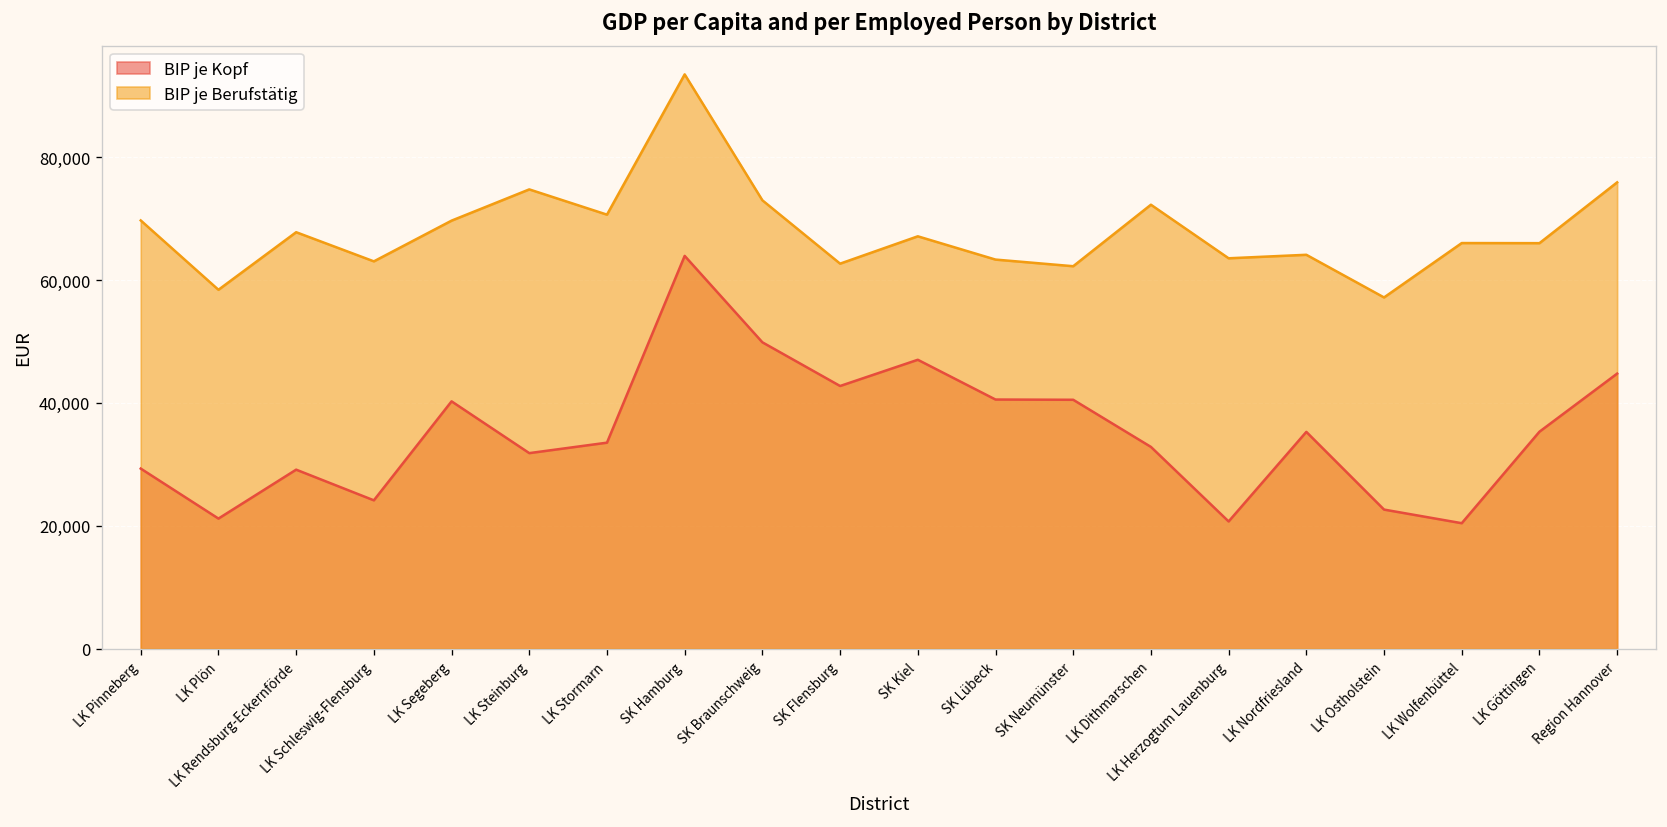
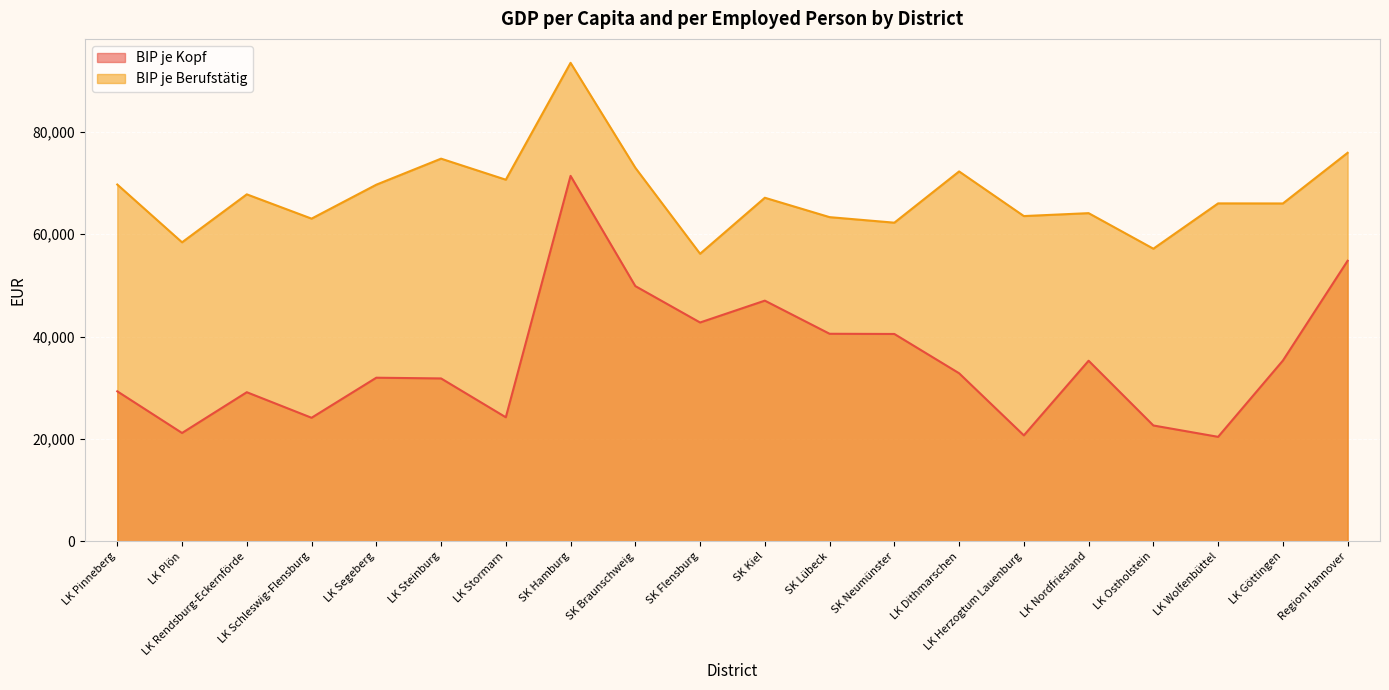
BIP je Kopf, LK Segeberg: 40,000 -> 32,000
BIP je Kopf, LK Stormarn: 34,000 -> 24,000
BIP je Kopf, SK Hamburg: 64,000 -> 71,000
BIP je Berufstätig, SK Flensburg: 63,000 -> 56,000
BIP je Kopf, Region Hannover: 45,000 -> 55,000
